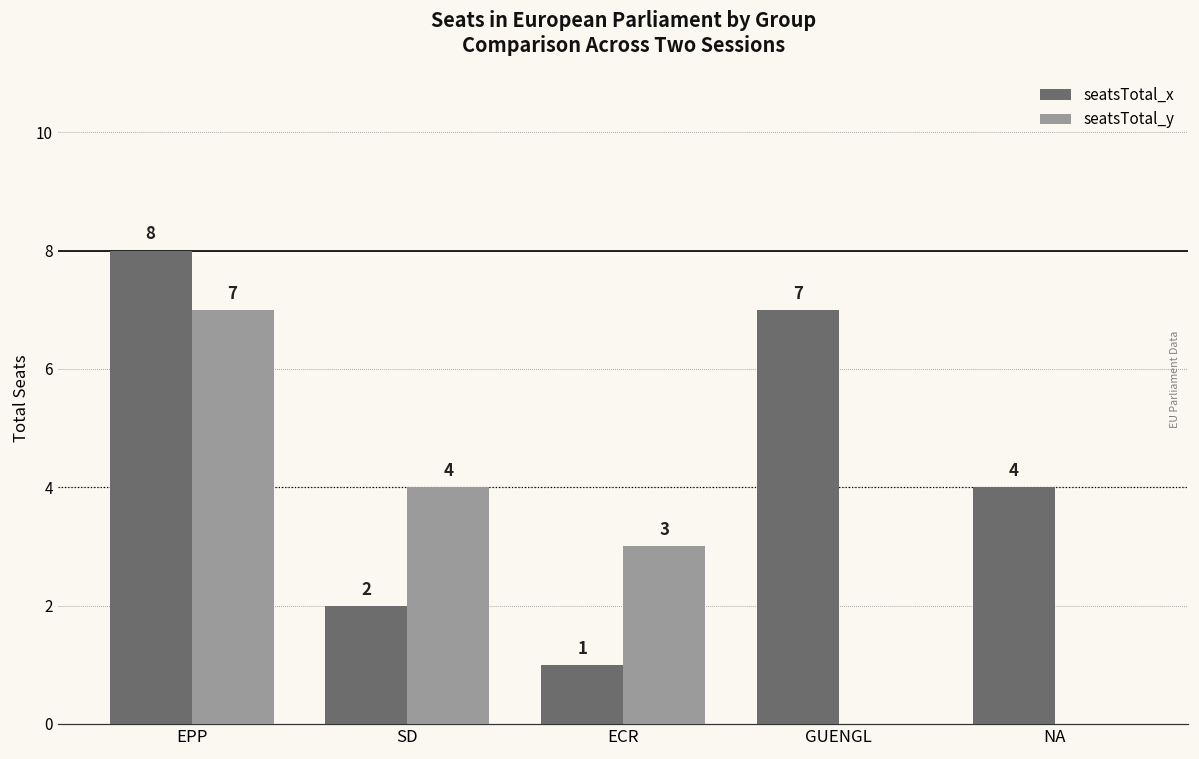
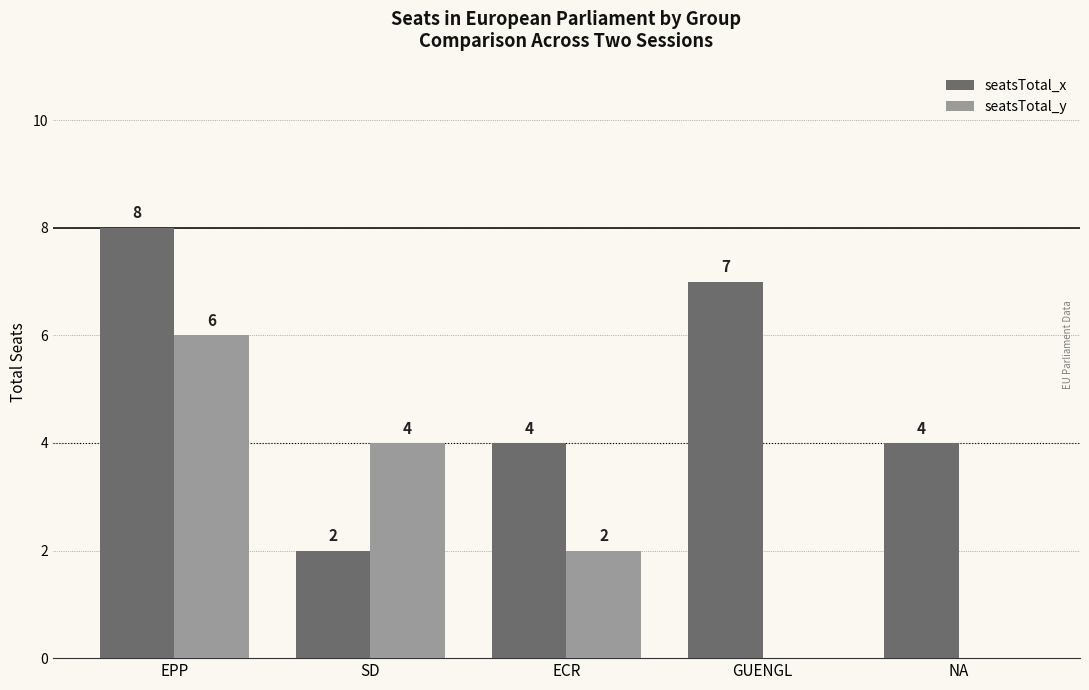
seatsTotal_y, EPP: 7 -> 6
seatsTotal_x, ECR: 1 -> 4
seatsTotal_y, ECR: 3 -> 2
